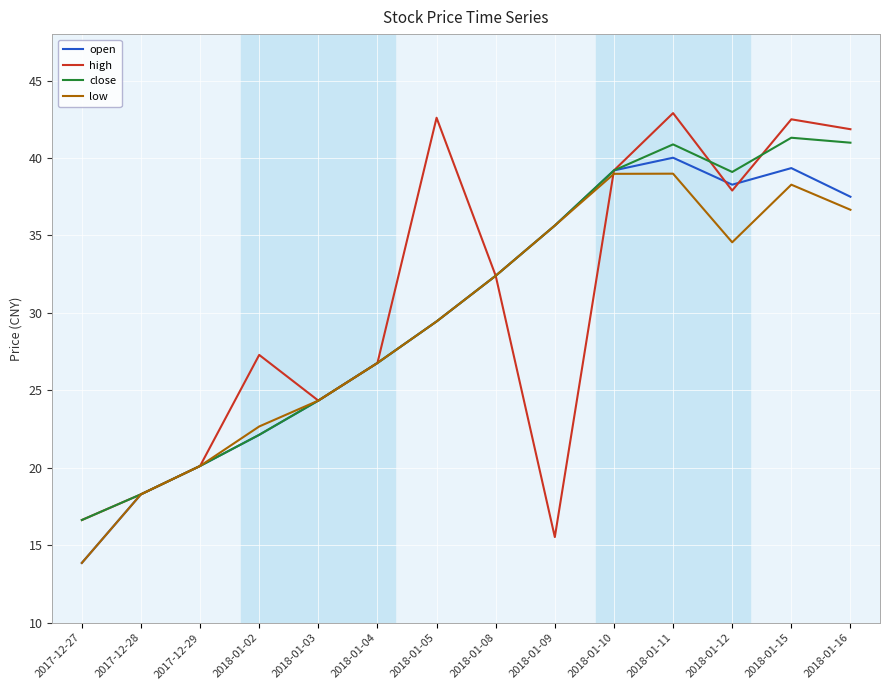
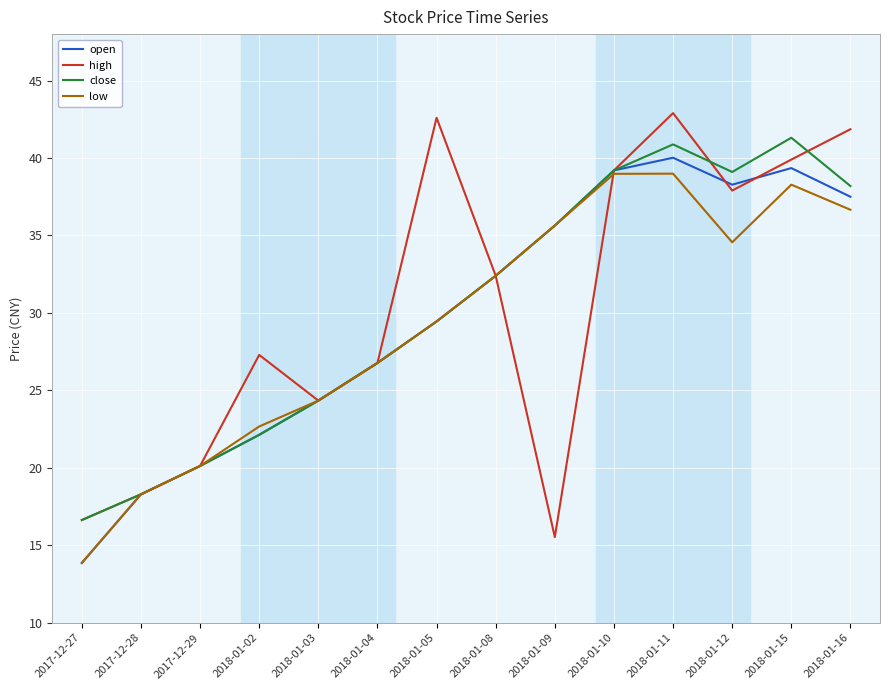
high, 2018-01-15: 42.5 -> 39.9
close, 2018-01-16: 41.0 -> 38.2
